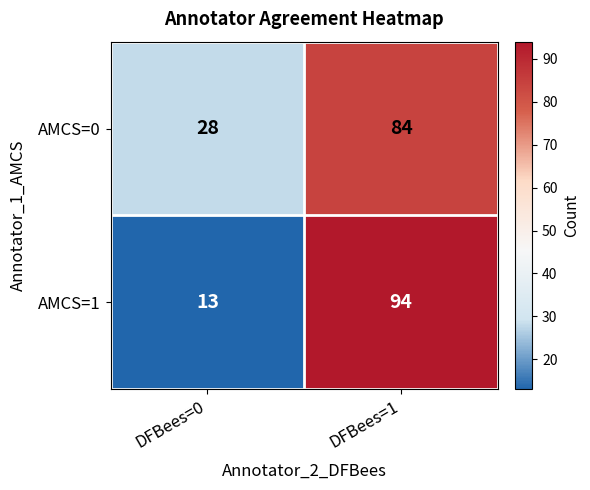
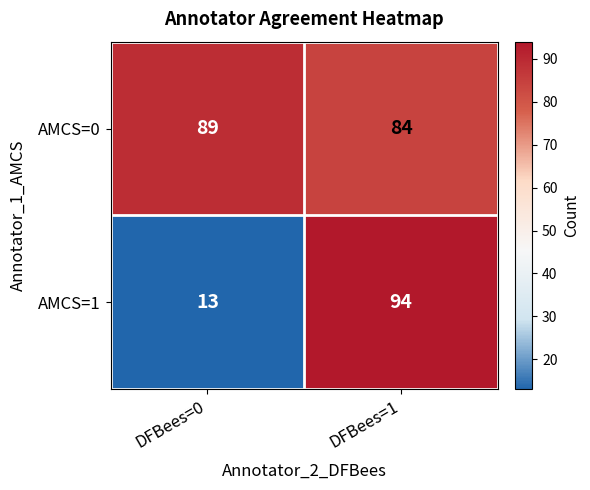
AMCS=0, DFBees=0: 28 -> 89
